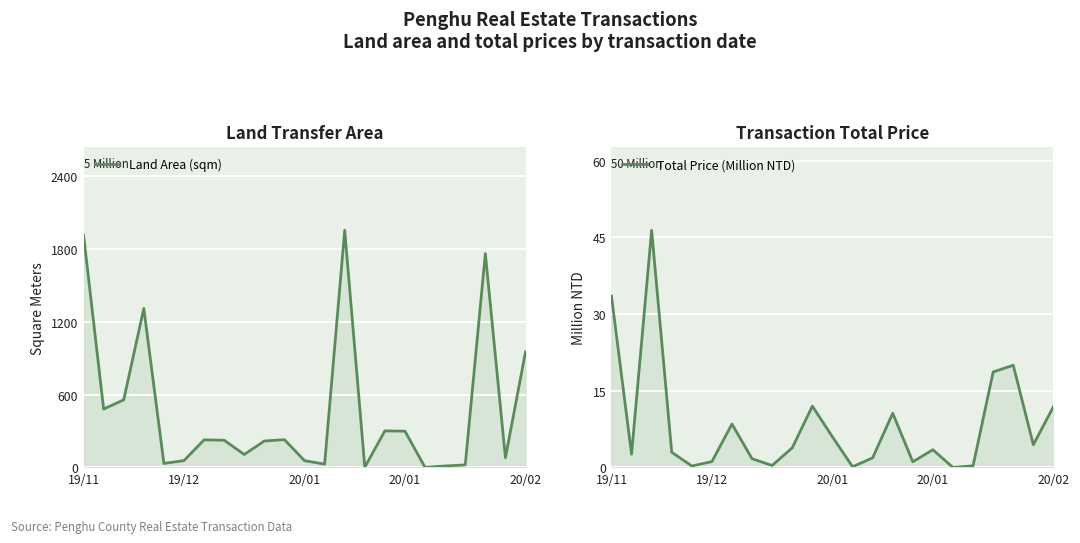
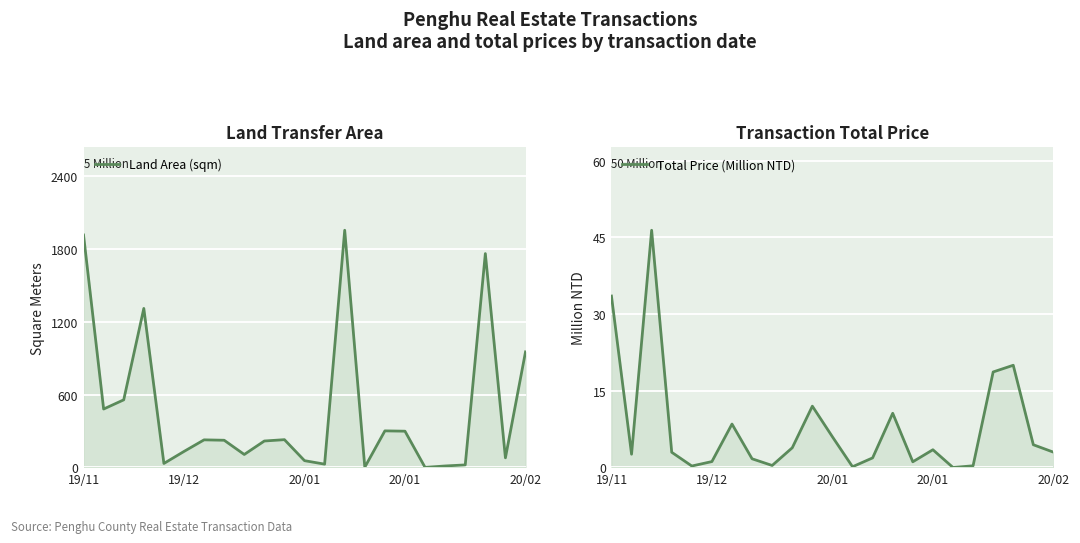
Land Transfer Area, 19/12: 60 -> 130
Transaction Total Price, 20/02: 12 -> 3
